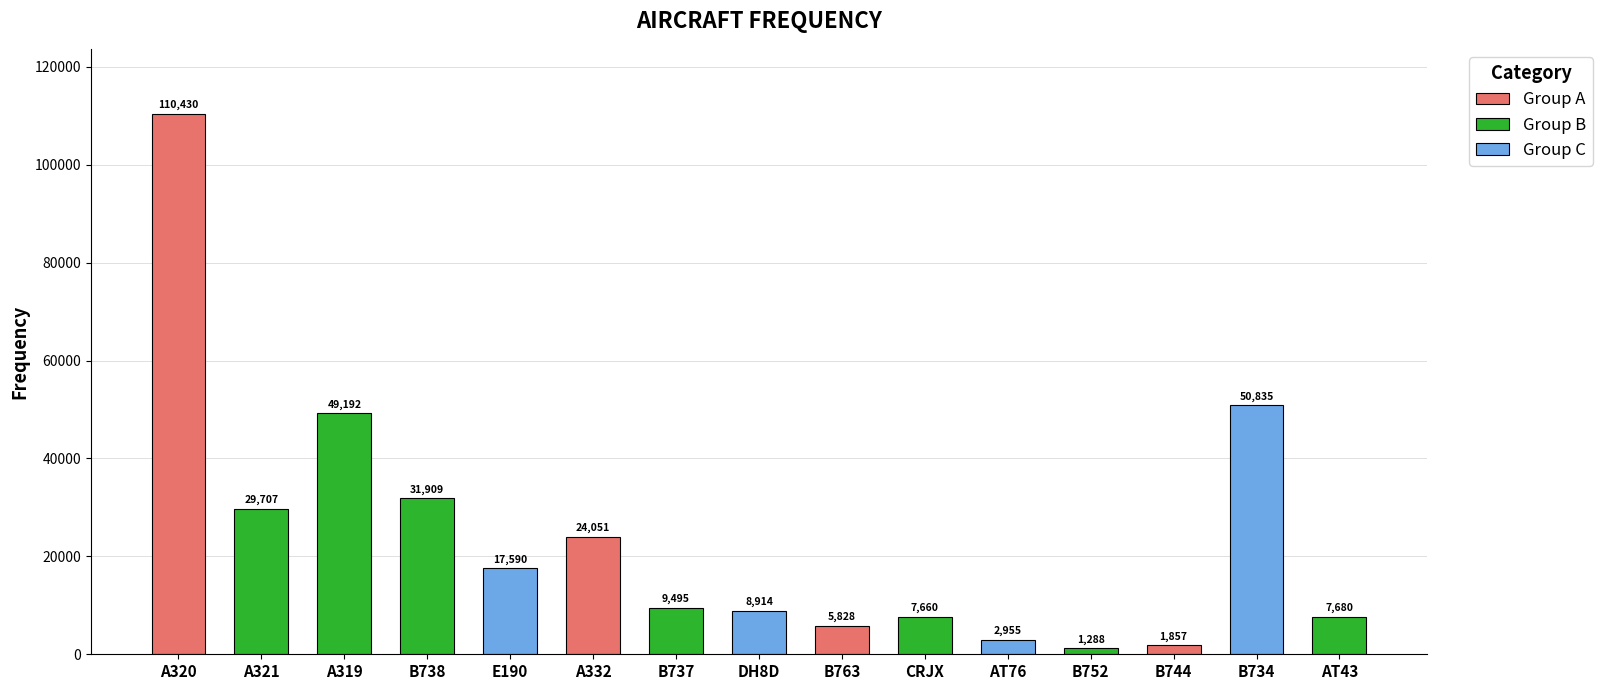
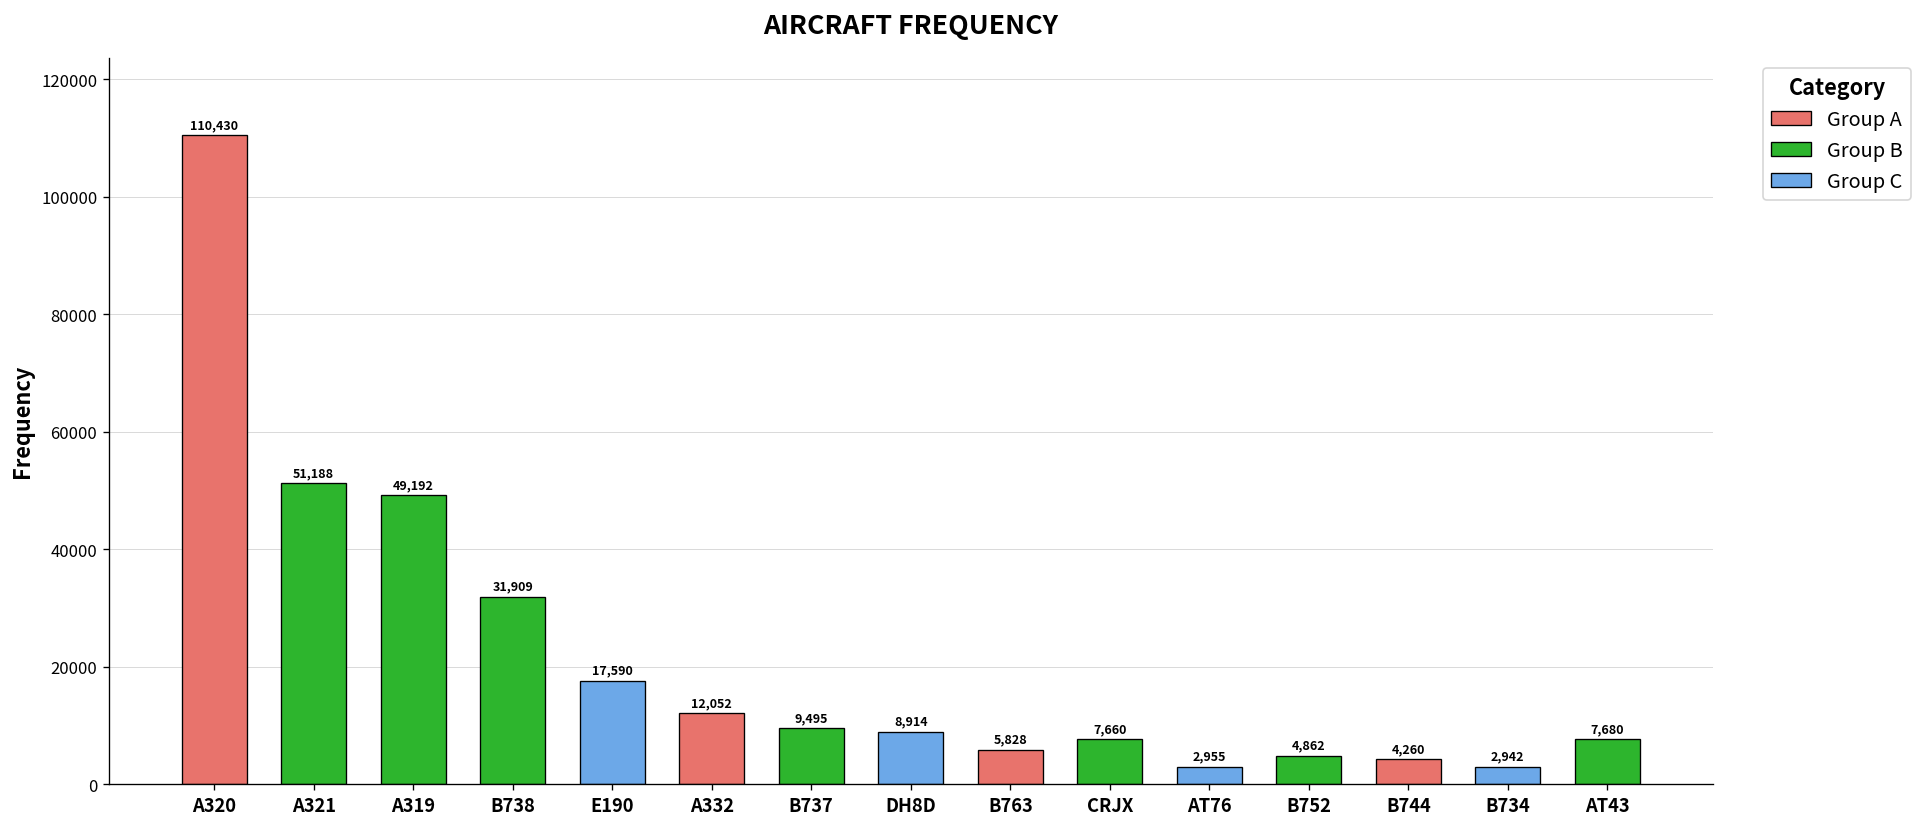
A321: 29,707 -> 51,188
A332: 24,051 -> 12,052
B752: 1,288 -> 4,862
B744: 1,857 -> 4,260
B734: 50,835 -> 2,942
